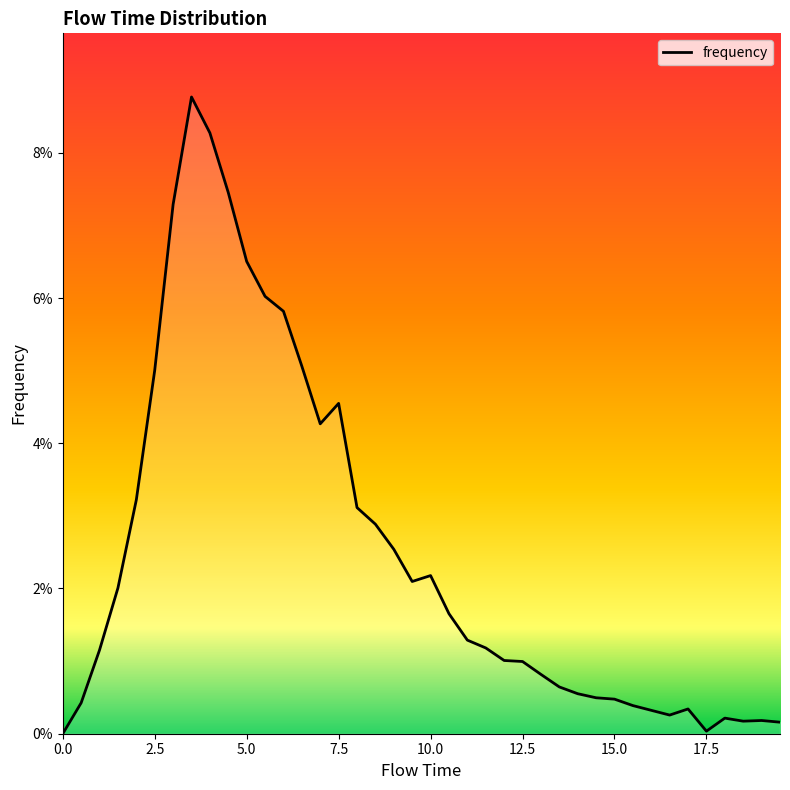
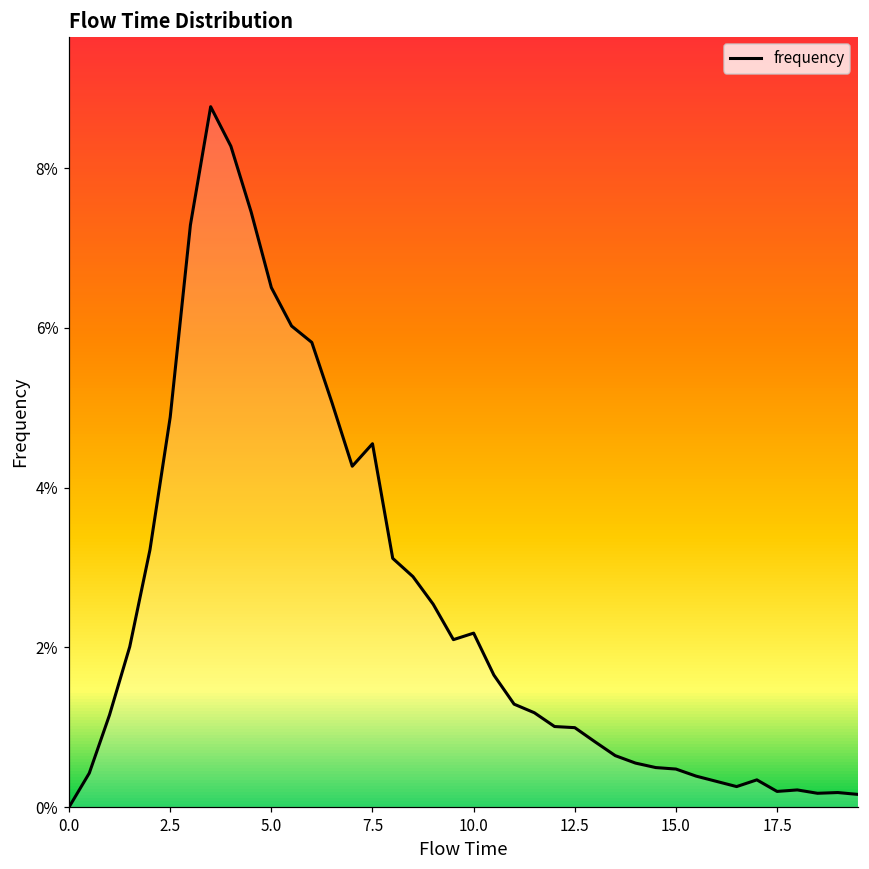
2.5: 5.0% -> 4.9%
17.5: 0.0% -> 0.2%
